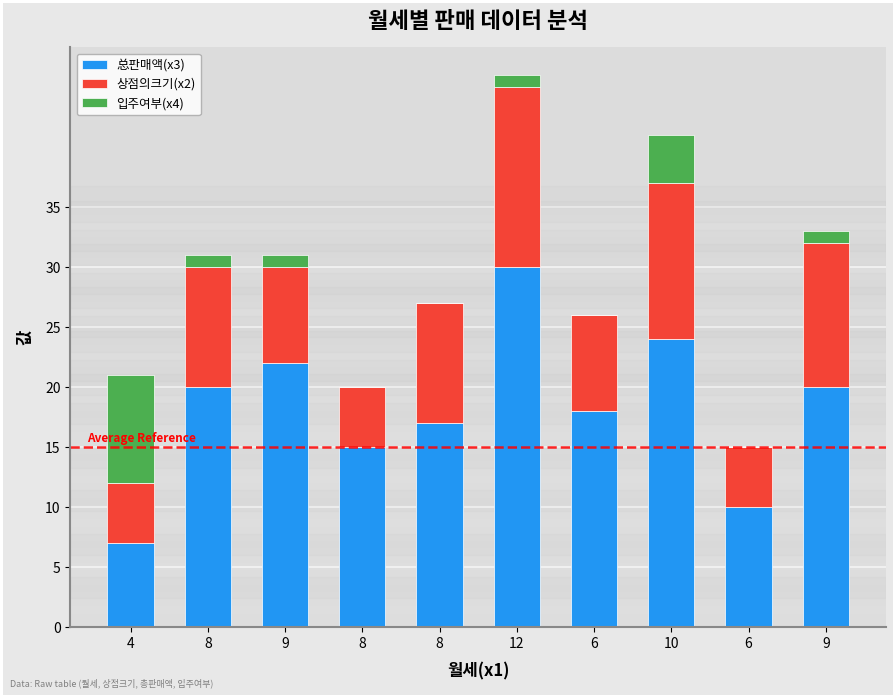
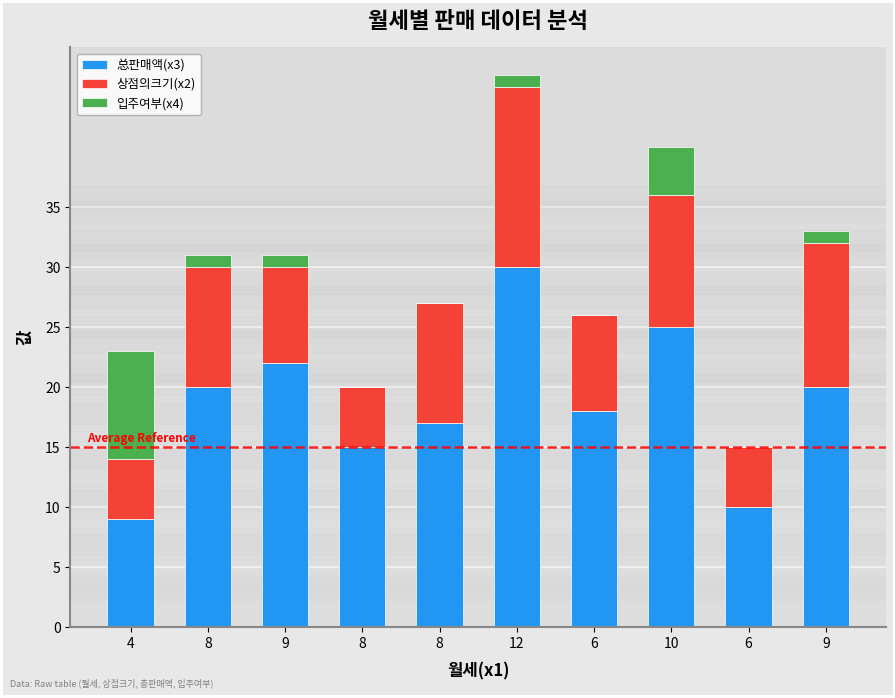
总판매액(x3), 4: 7 -> 9
总판매액(x3), 10: 24 -> 25
상점의크기(x2), 10: 13 -> 11
